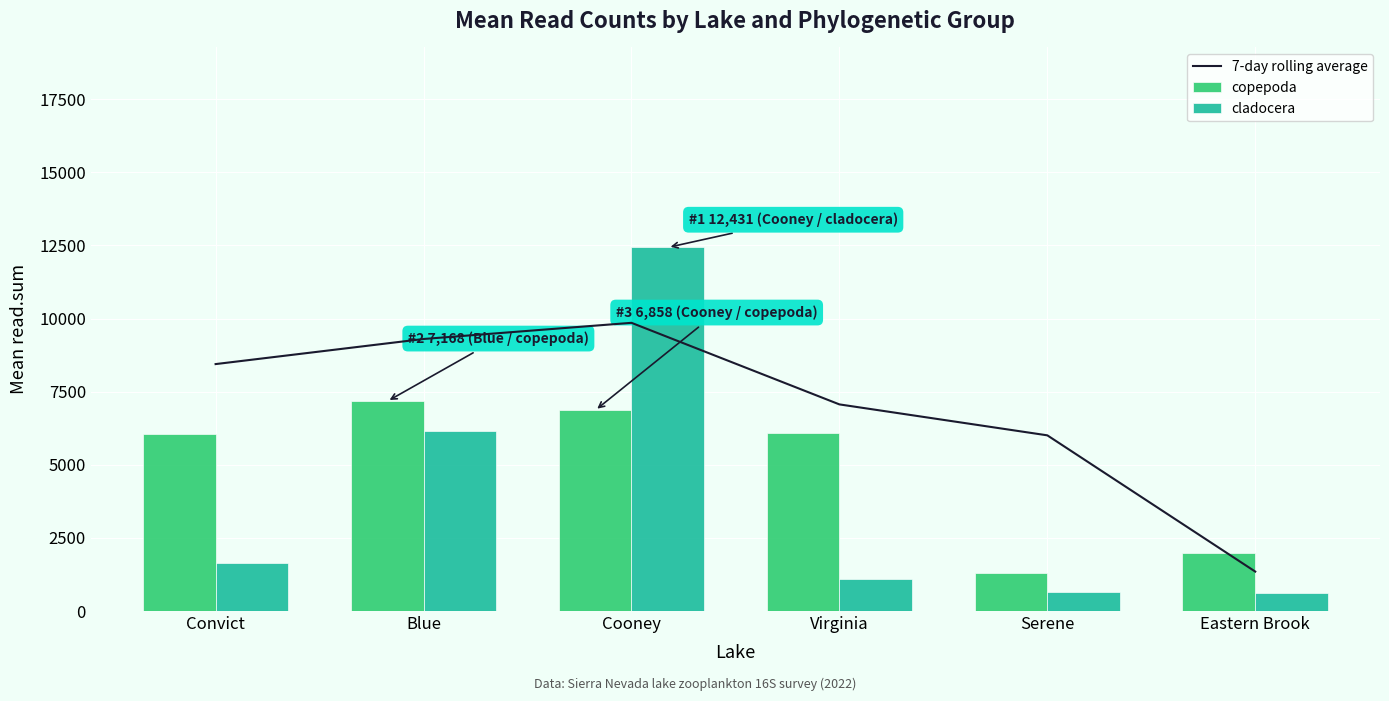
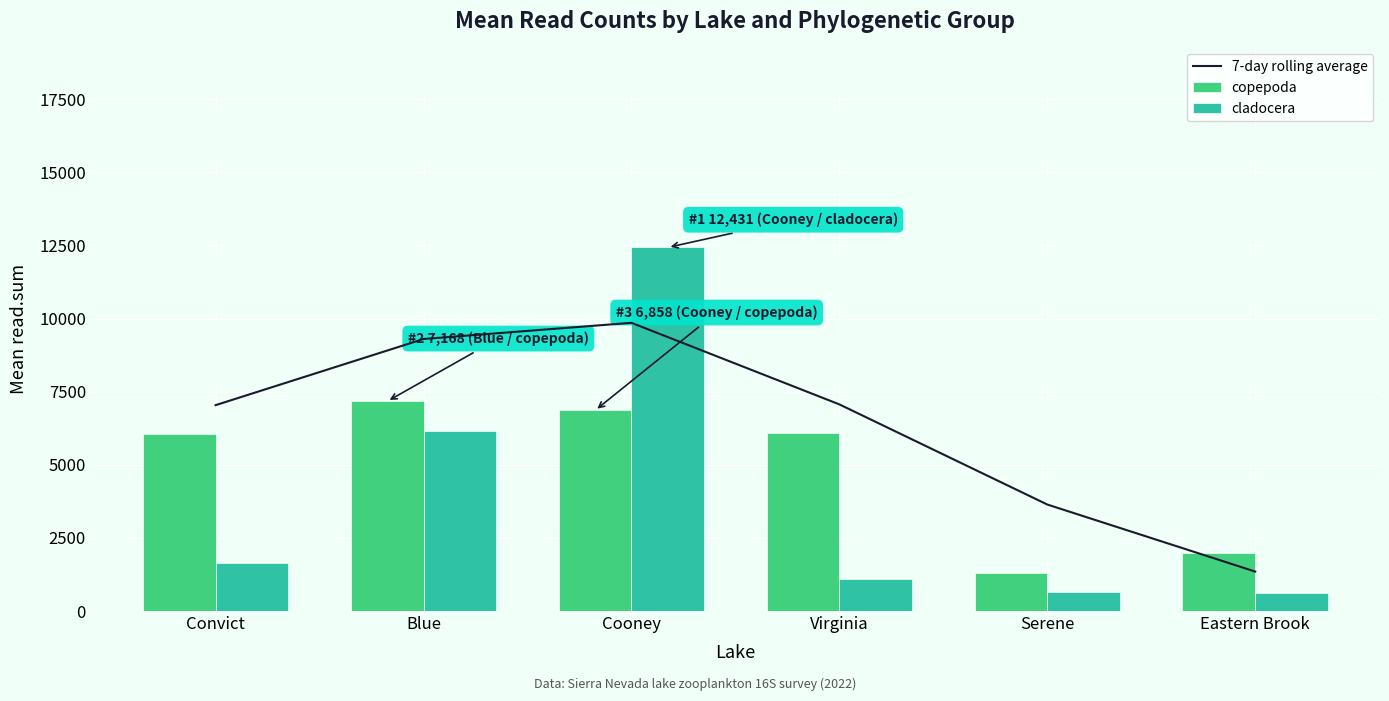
7-day rolling average, Convict: 8400 -> 7000
7-day rolling average, Serene: 6000 -> 3600
